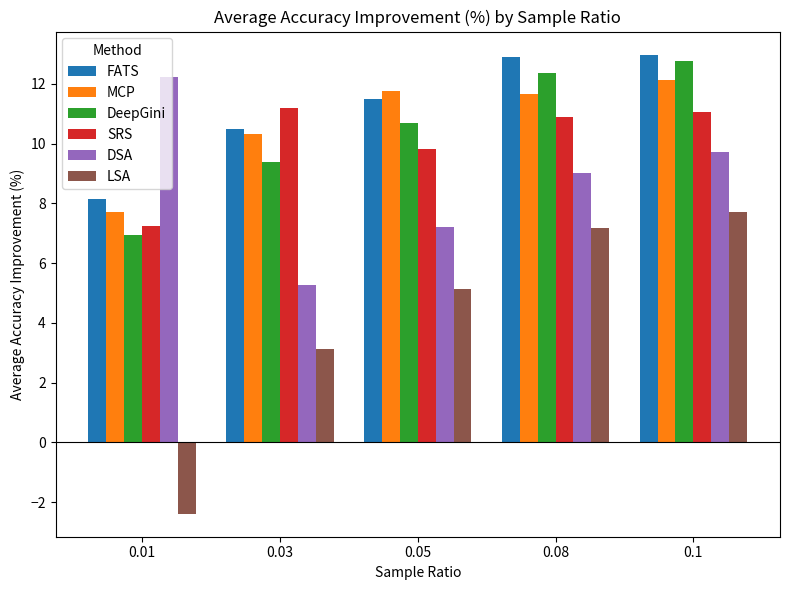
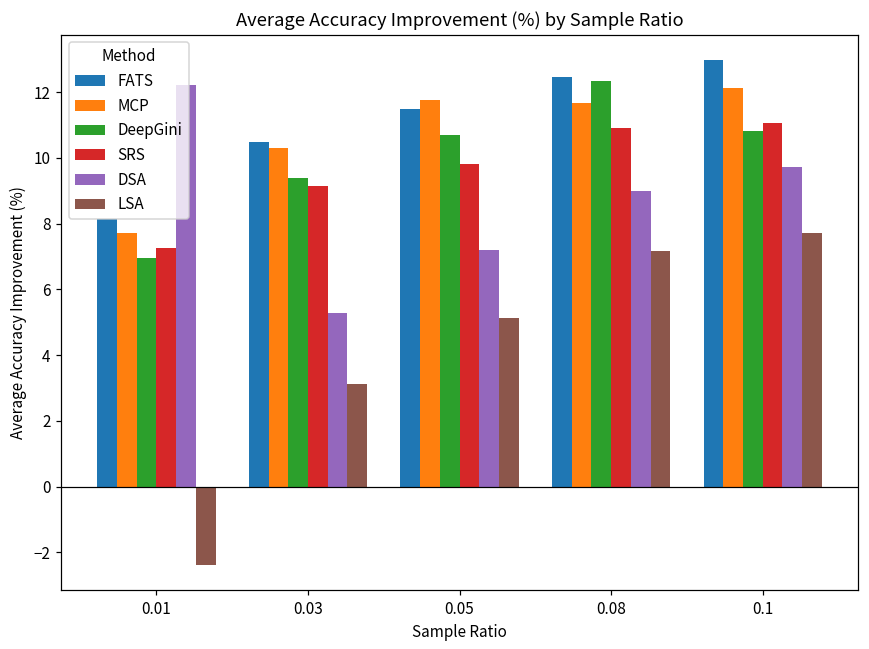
SRS, 0.03: 11.2 -> 9.1
FATS, 0.08: 12.9 -> 12.5
DeepGini, 0.1: 12.8 -> 10.8
